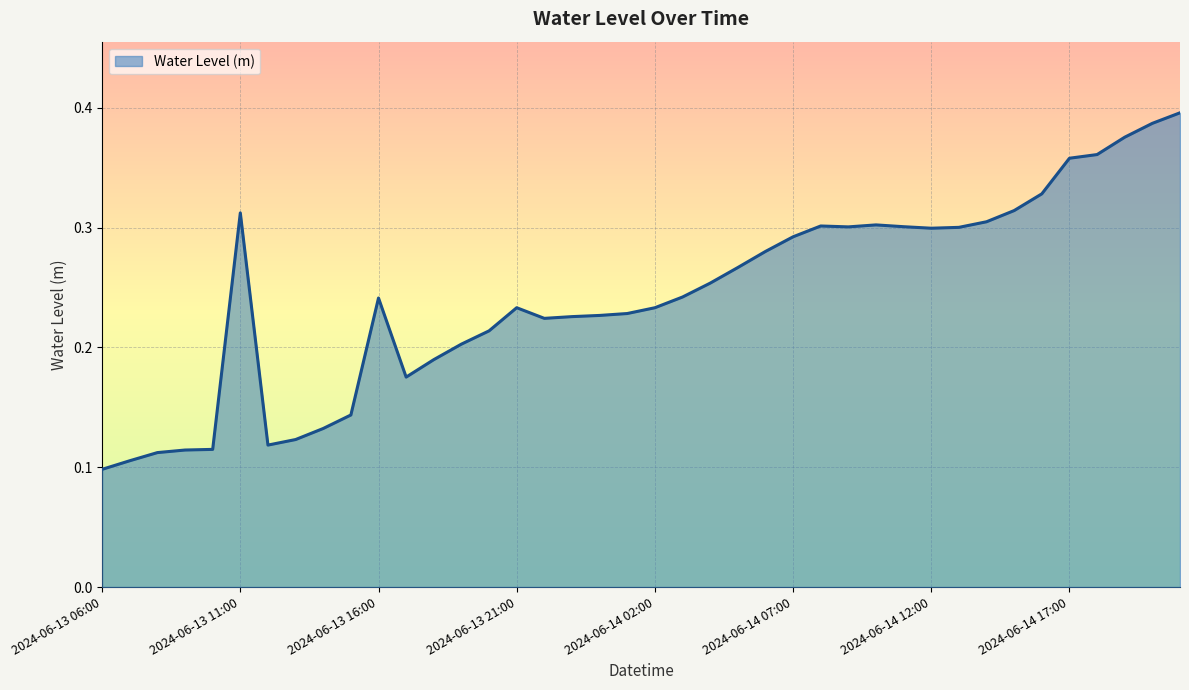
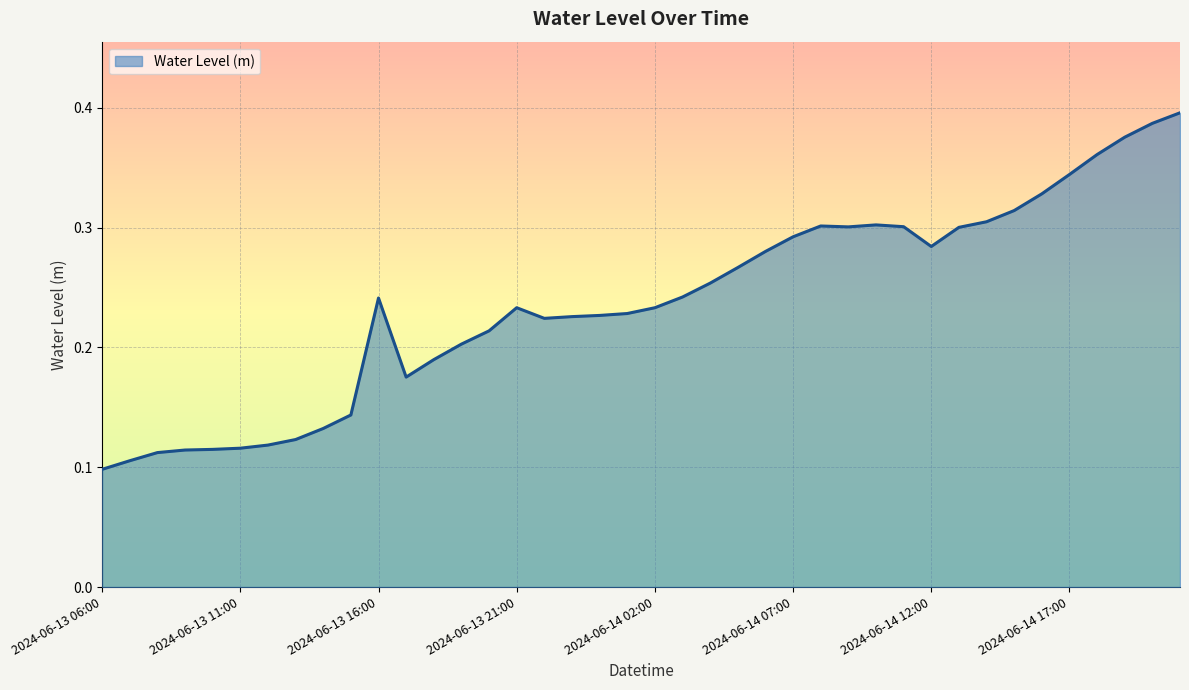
2024-06-13 11:00: 0.312 -> 0.116
2024-06-14 12:00: 0.300 -> 0.284
2024-06-14 17:00: 0.358 -> 0.344
